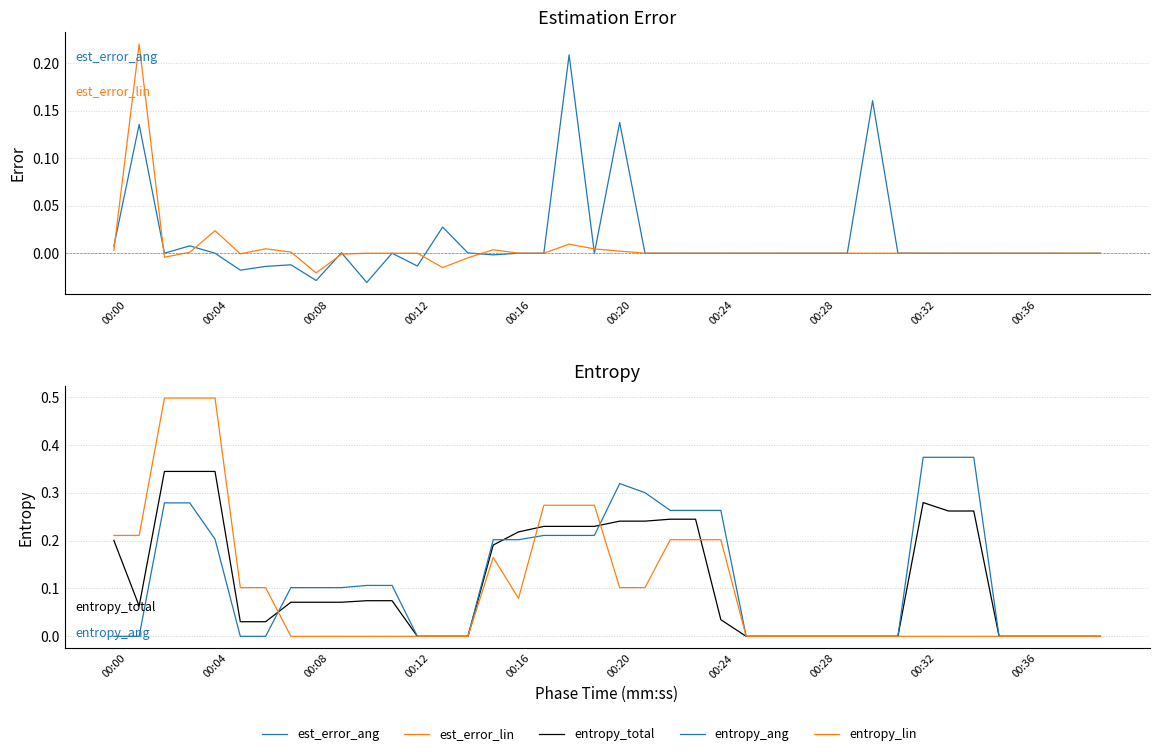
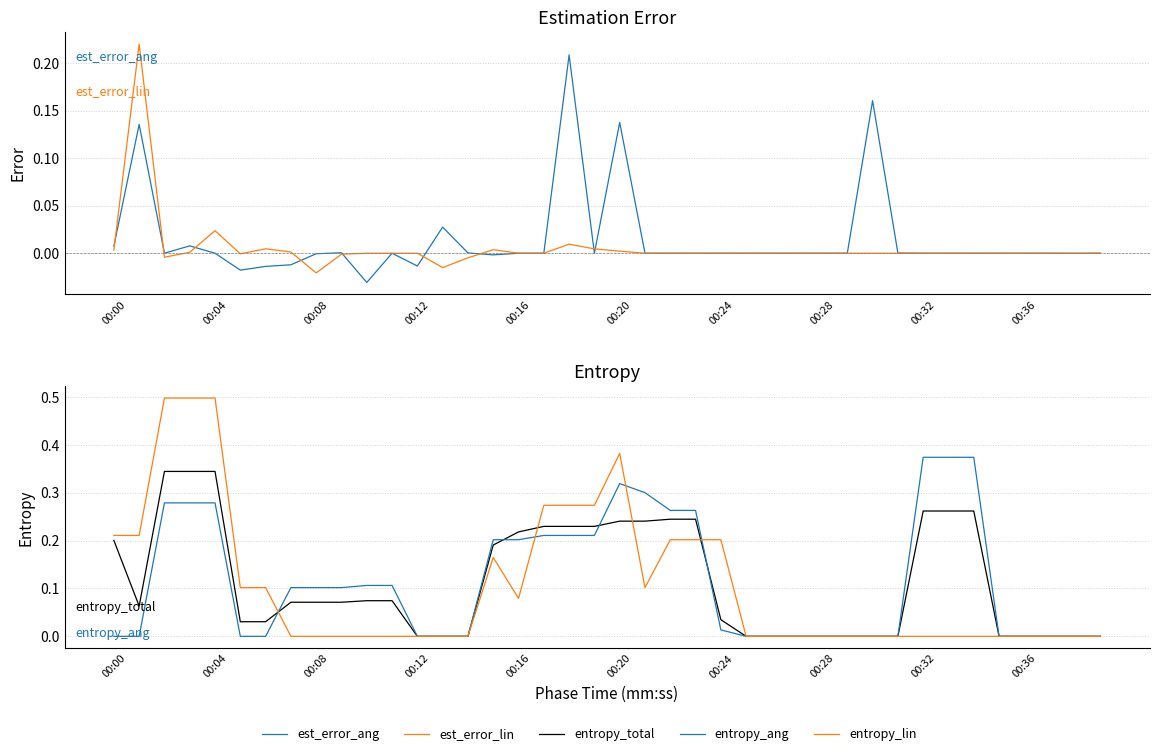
Estimation Error, est_error_ang, 00:08: -0.03 -> 0.00
Entropy, entropy_ang, 00:04: 0.20 -> 0.28
Entropy, entropy_lin, 00:20: 0.10 -> 0.38
Entropy, entropy_ang, 00:24: 0.26 -> 0.01
Entropy, entropy_total, 00:32: 0.28 -> 0.26
